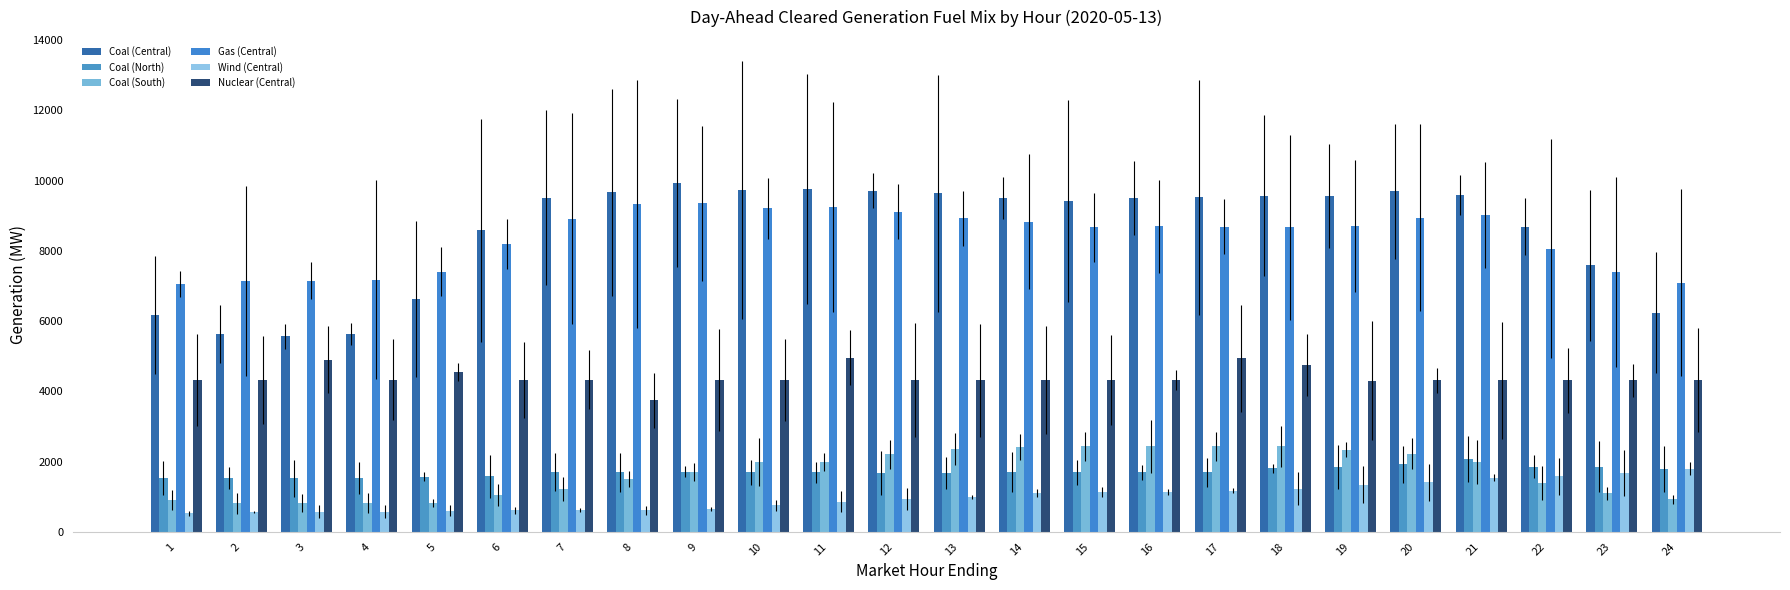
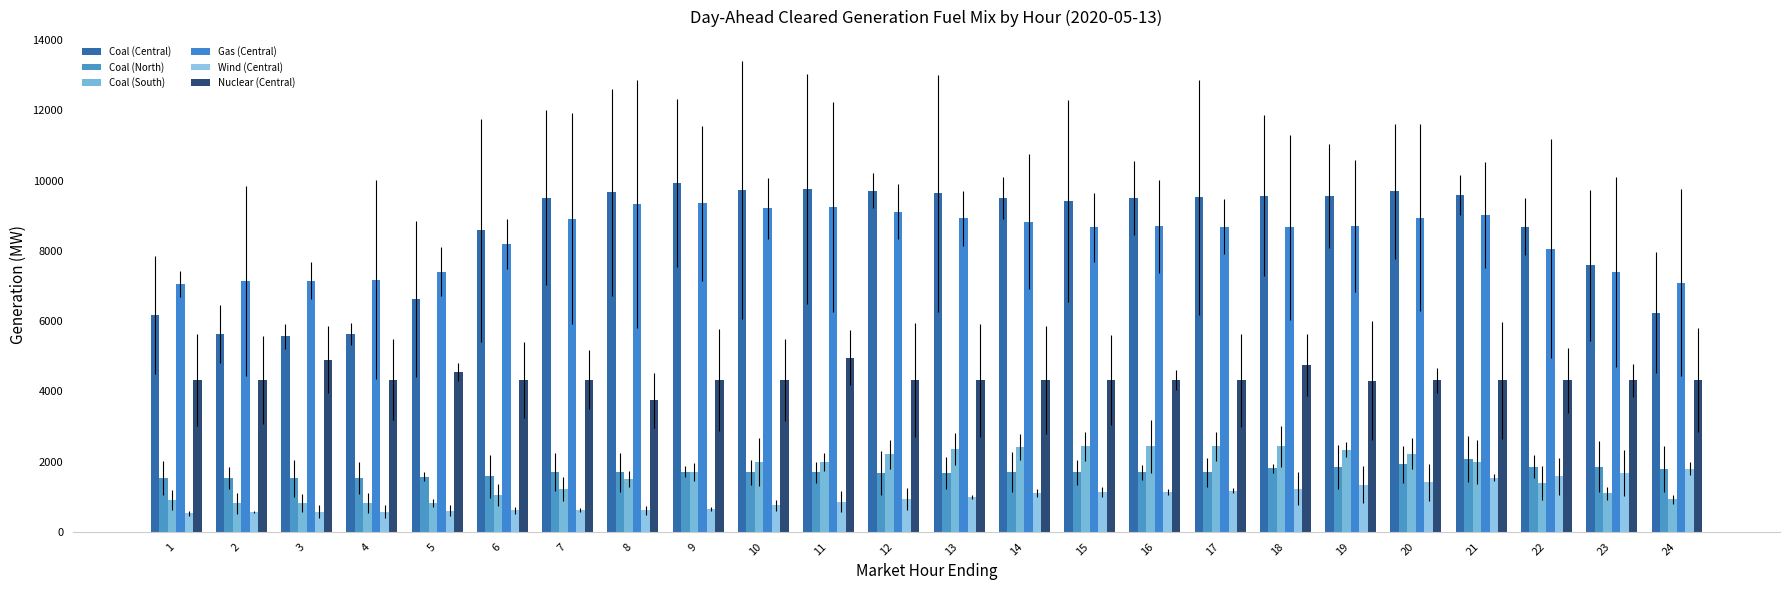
Nuclear (Central), 17: 4900 -> 4300
